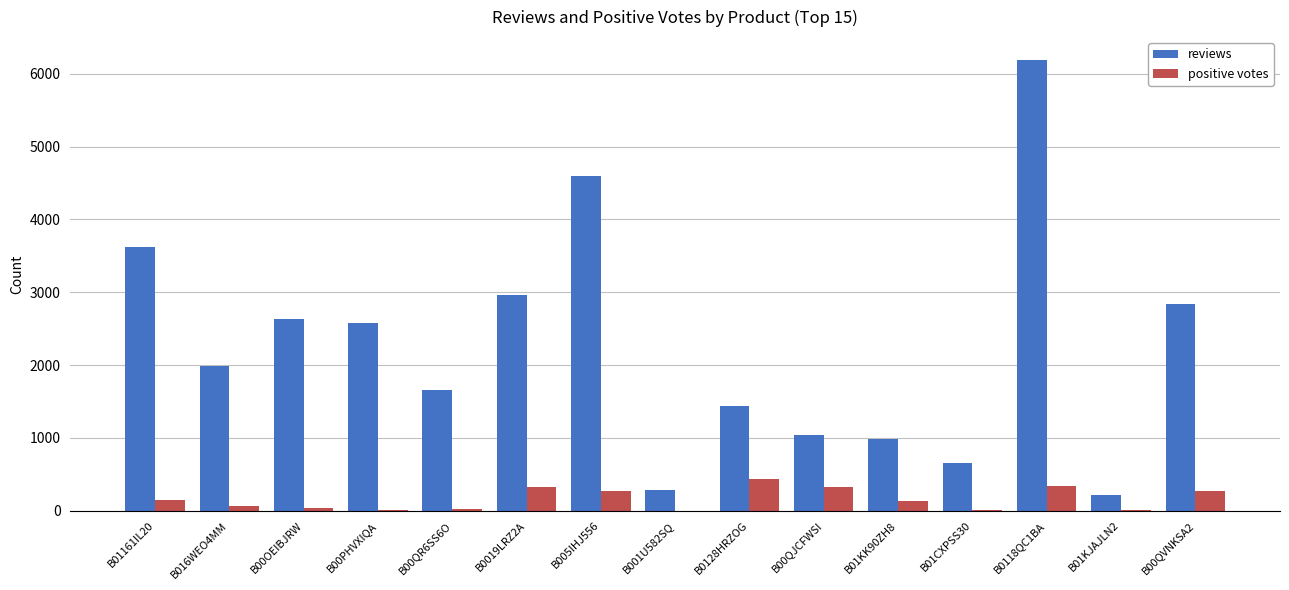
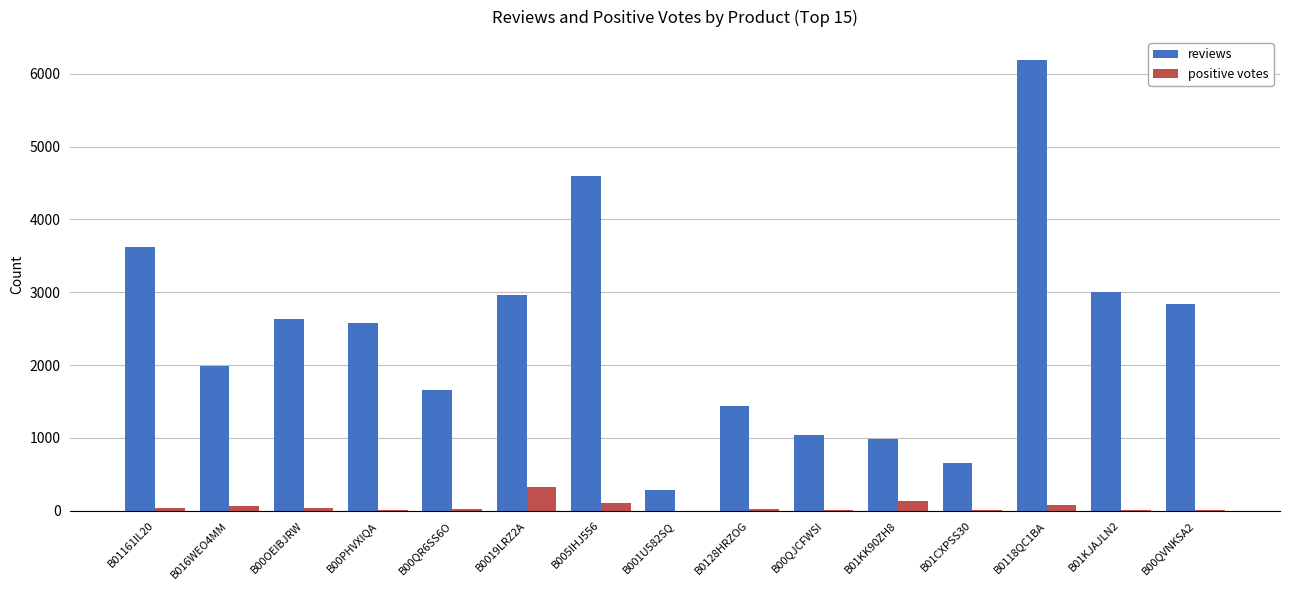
positive votes, B01161IL20: 100 -> 0
positive votes, B005IHJ556: 300 -> 100
positive votes, B0128HRZOG: 400 -> 0
positive votes, B00QJCFWSI: 300 -> 0
positive votes, B0118QC1BA: 300 -> 100
reviews, B01KJAJLN2: 200 -> 3000
positive votes, B00QVNKSA2: 300 -> 0
